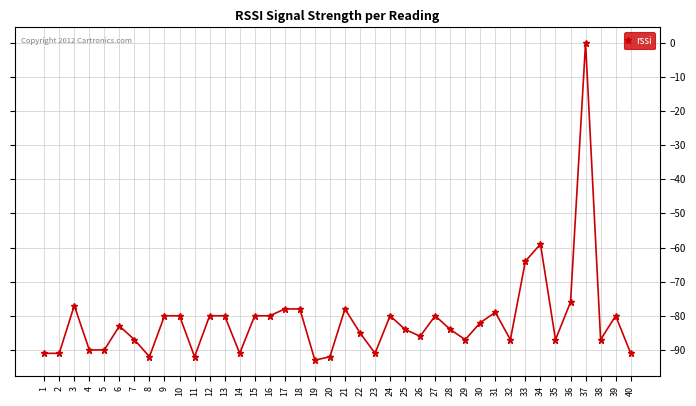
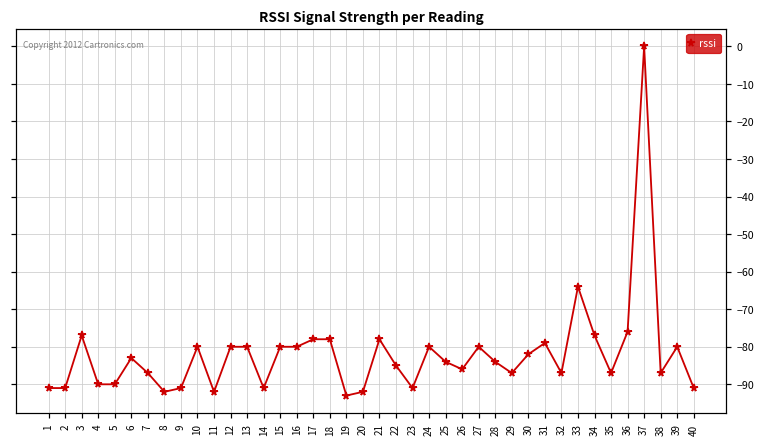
9: -80 -> -91
34: -59 -> -77
